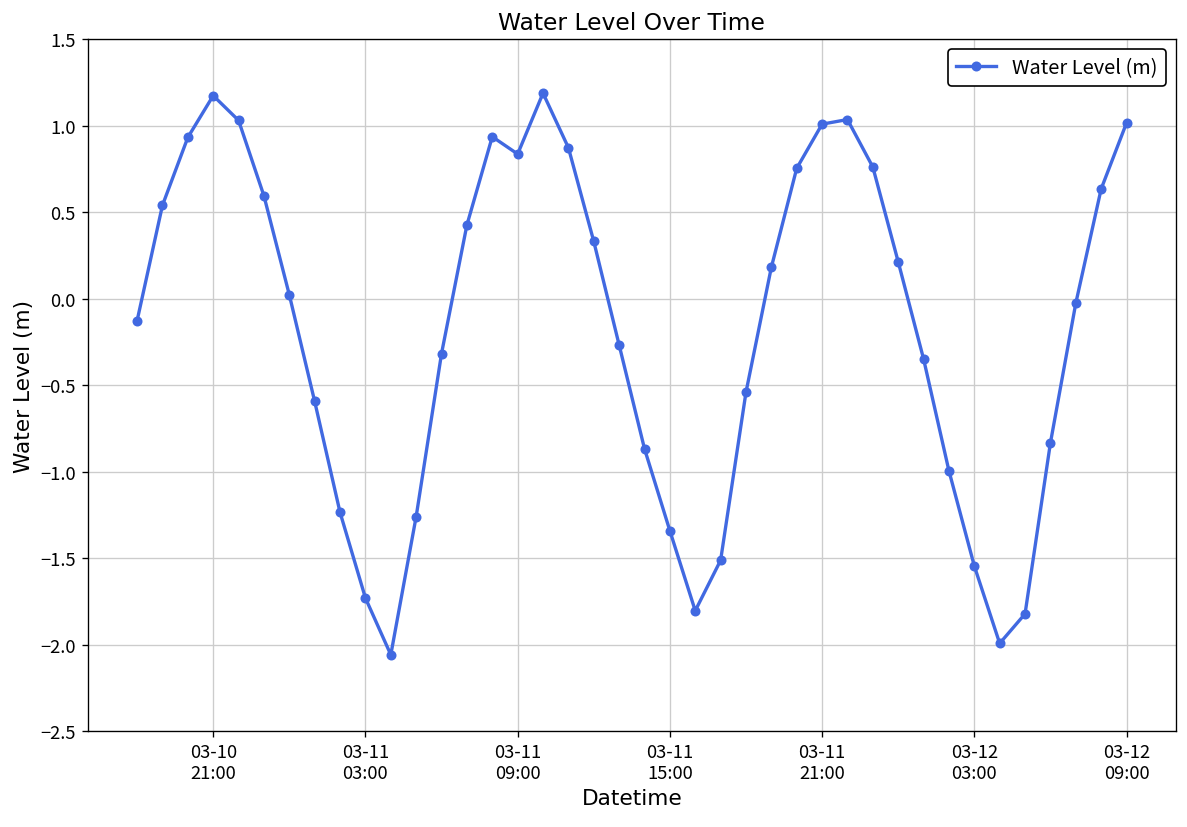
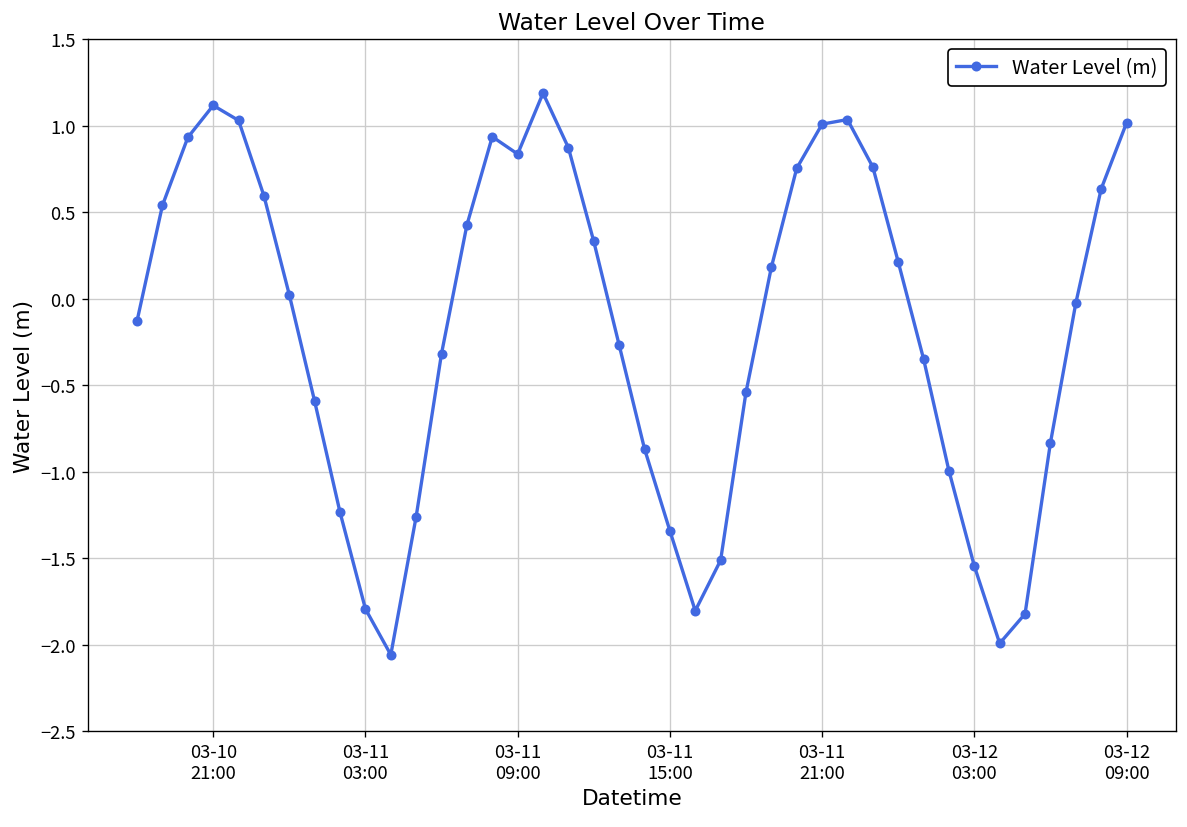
03-10 21:00: 1.17 -> 1.12
03-11 03:00: -1.73 -> -1.79
